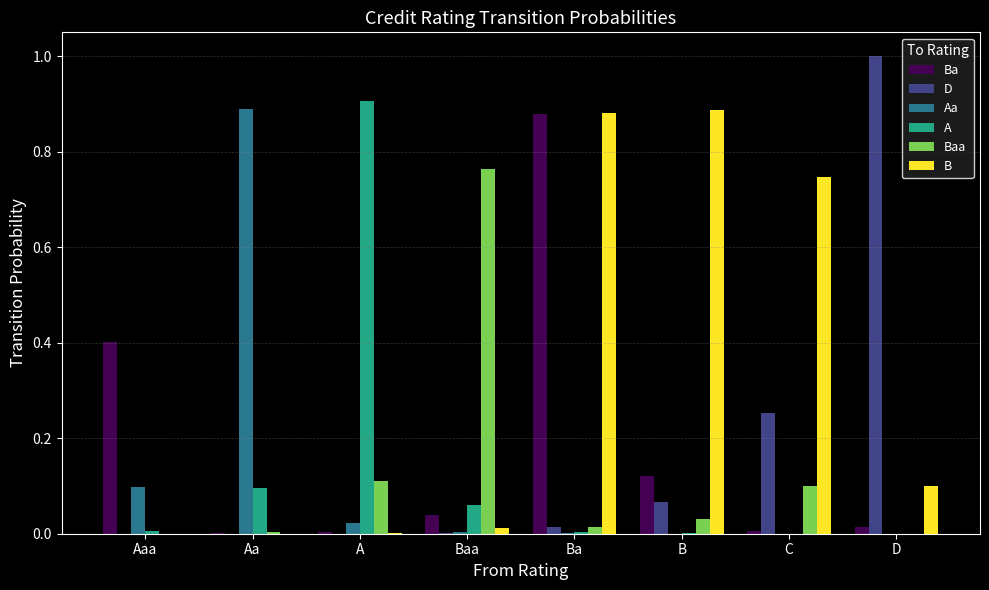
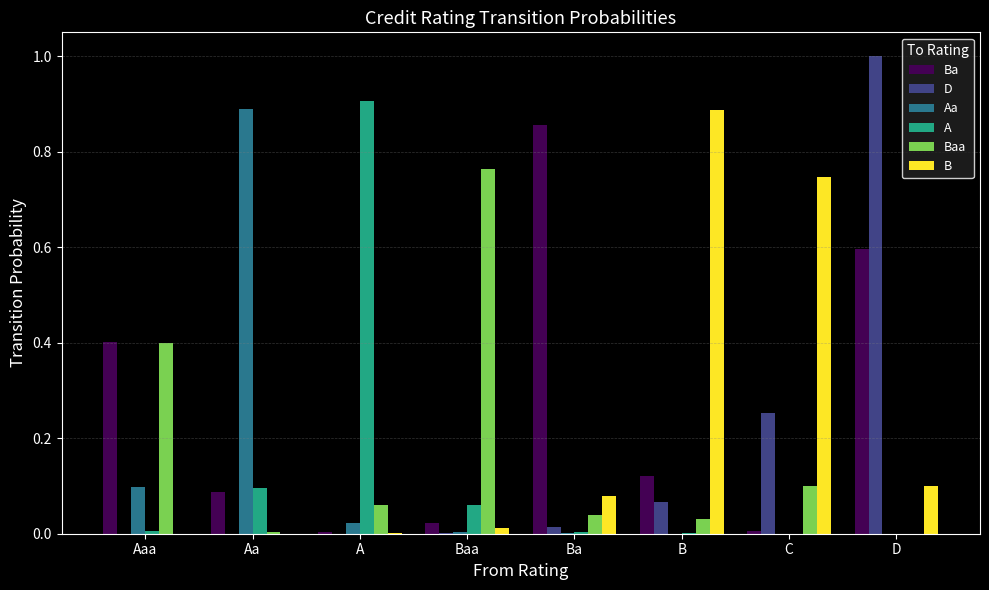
Baa, Aaa: 0.0 -> 0.4
Ba, Aa: 0.00 -> 0.09
Baa, A: 0.11 -> 0.06
Ba, Baa: 0.04 -> 0.02
Ba, Ba: 0.88 -> 0.86
Baa, Ba: 0.01 -> 0.04
B, Ba: 0.88 -> 0.08
Ba, D: 0.01 -> 0.60
